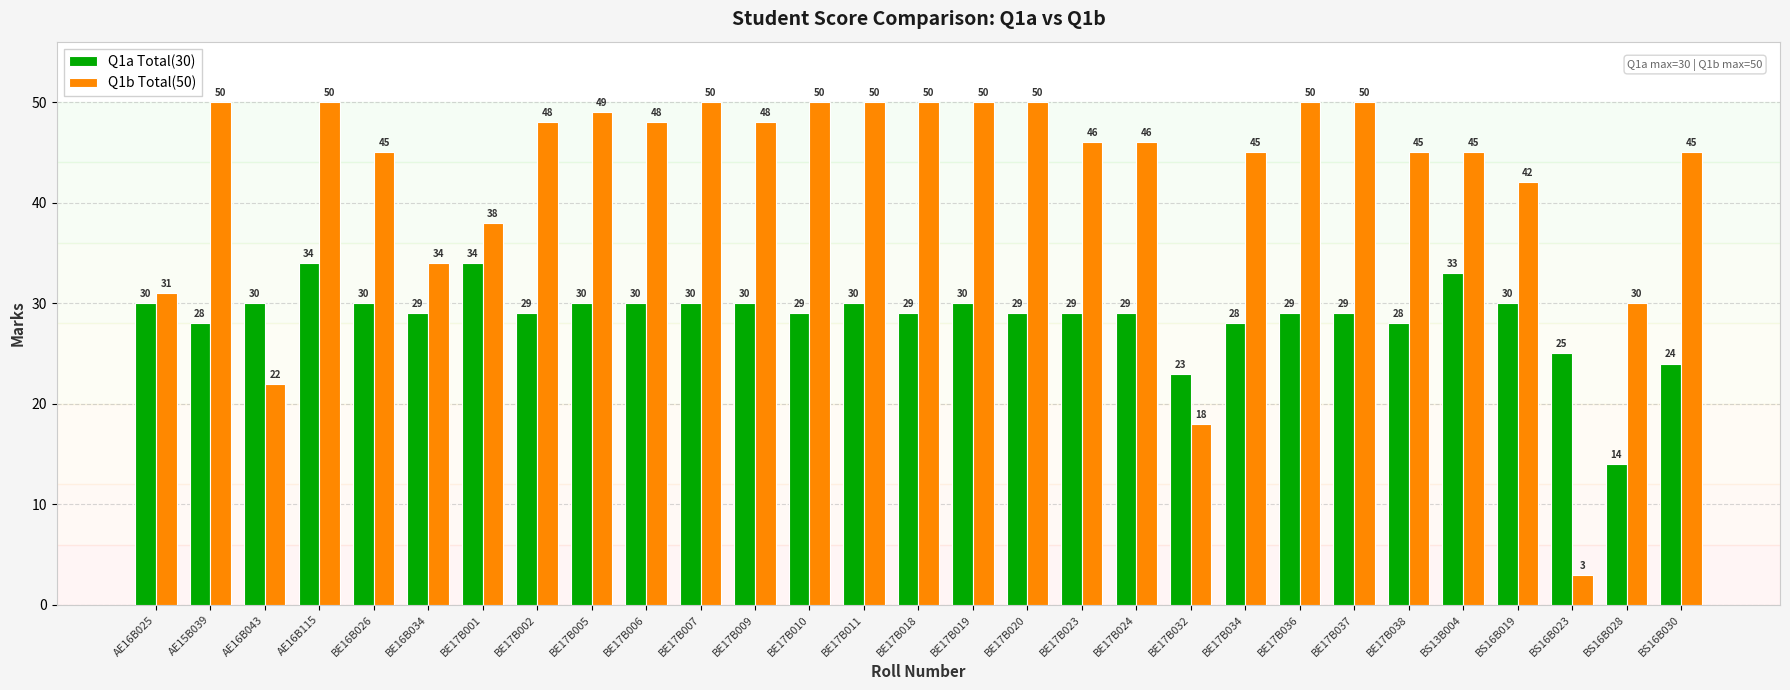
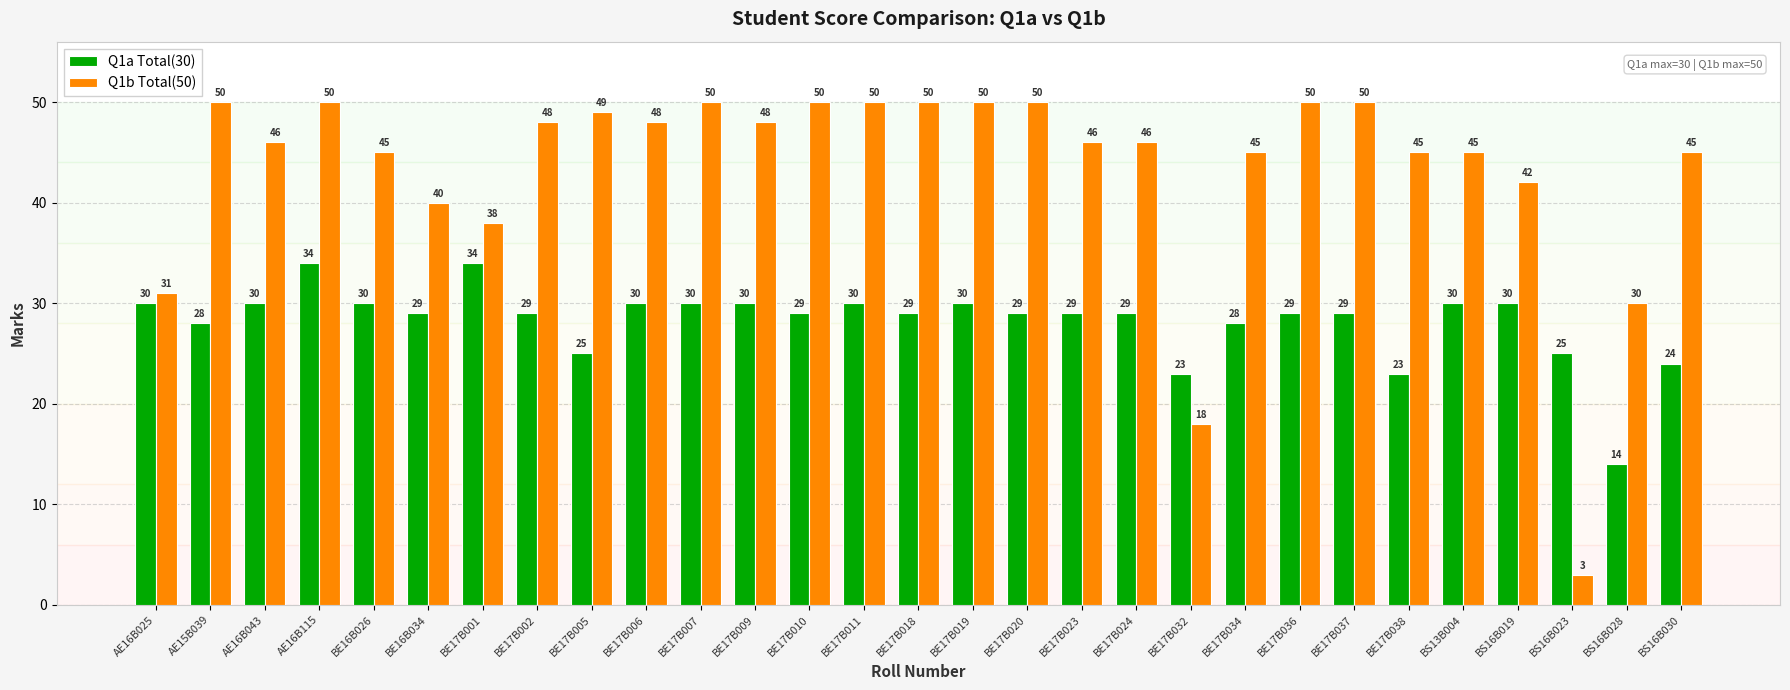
Q1b Total(50), AE16B043: 22 -> 46
Q1b Total(50), BE16B034: 34 -> 40
Q1a Total(30), BE17B005: 30 -> 25
Q1a Total(30), BE17B038: 28 -> 23
Q1a Total(30), BS13B004: 33 -> 30
